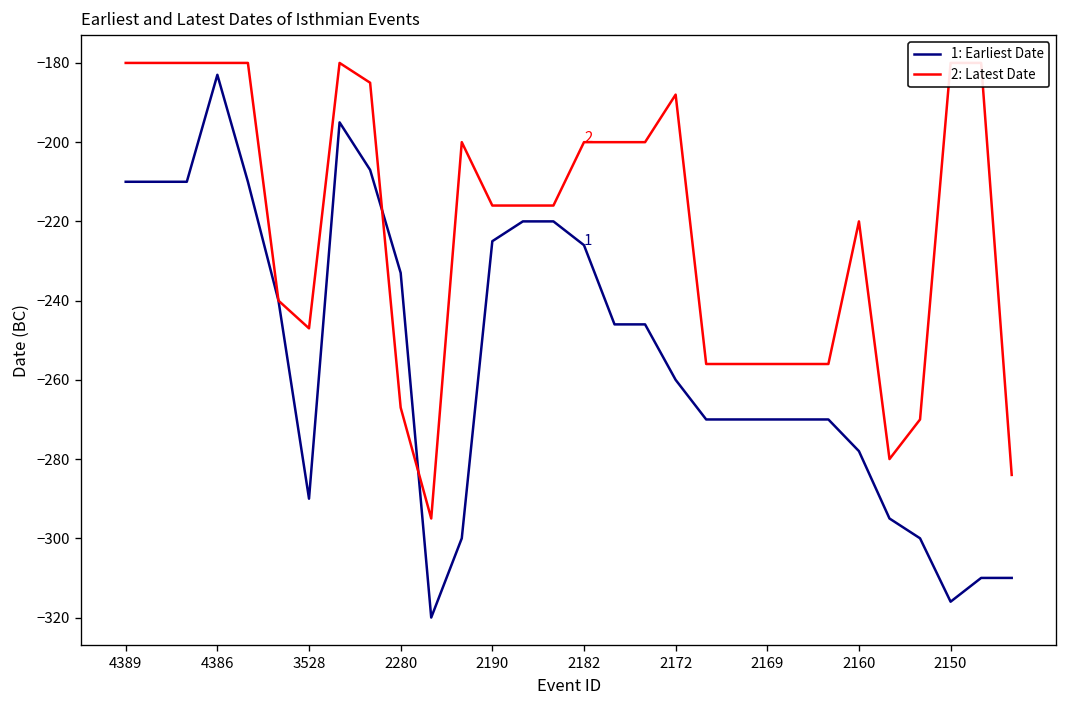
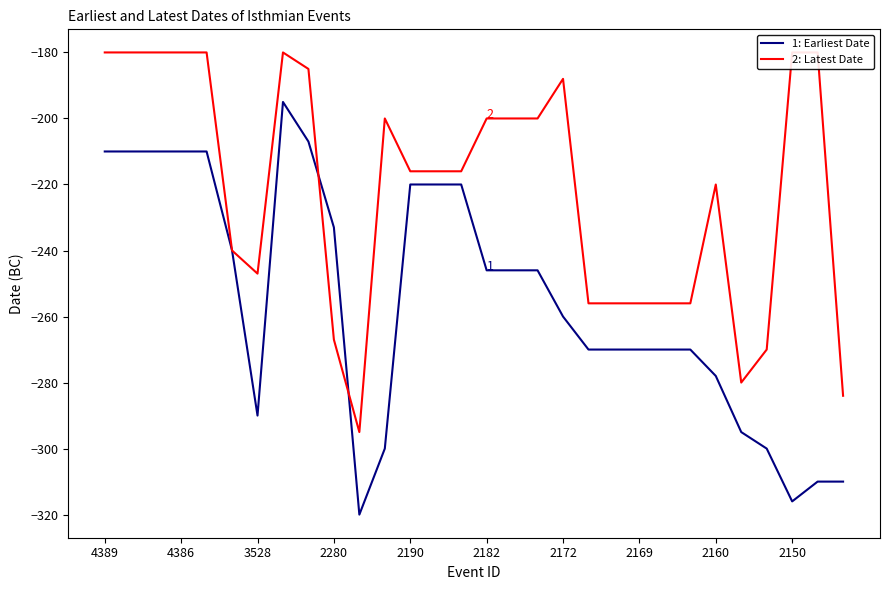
1: Earliest Date, 4386: -183 -> -210
1: Earliest Date, 2190: -225 -> -220
1: Earliest Date, 2182: -226 -> -246
